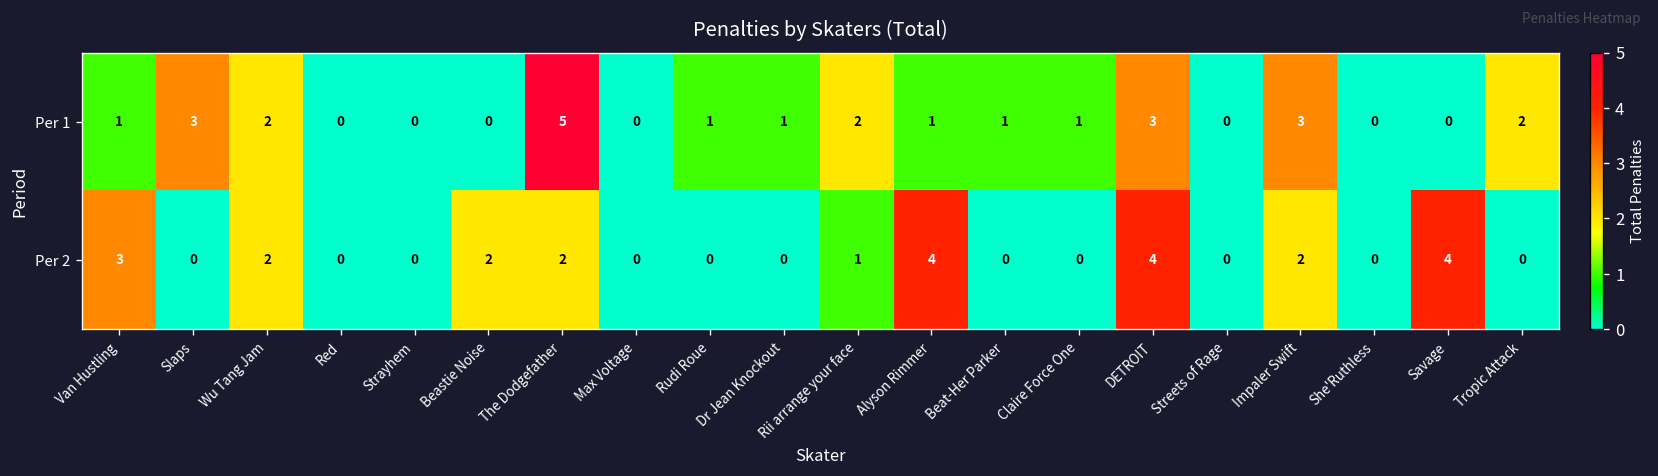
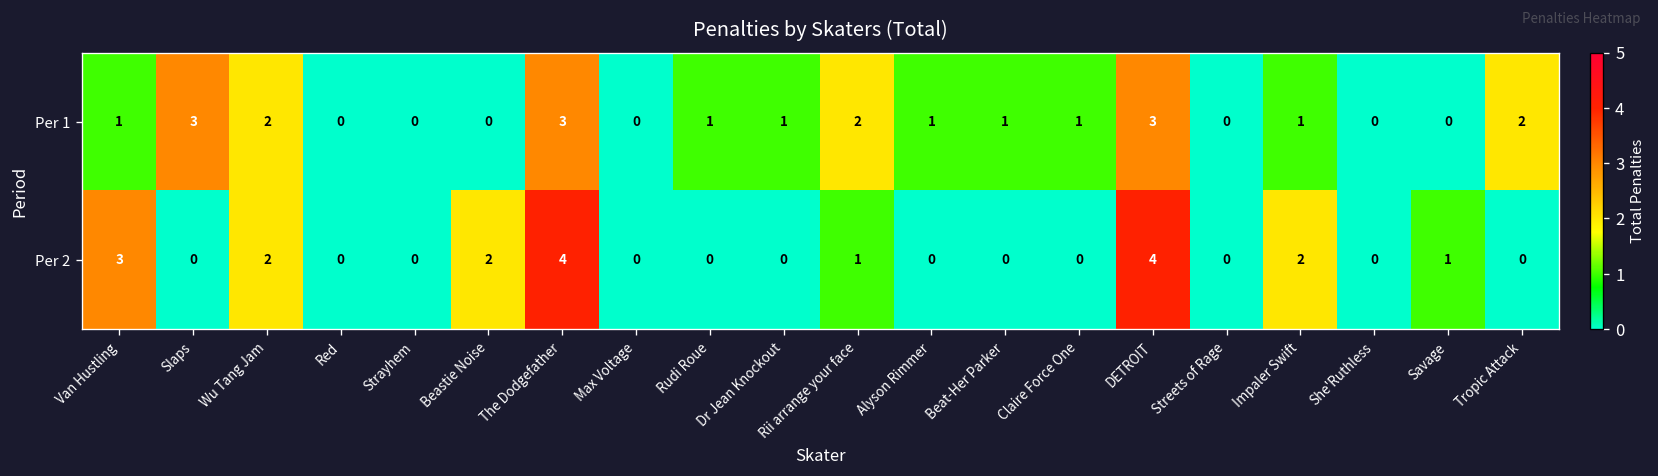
Per 1, The Dodgefather: 5 -> 3
Per 1, Impaler Swift: 3 -> 1
Per 2, The Dodgefather: 2 -> 4
Per 2, Alyson Rimmer: 4 -> 0
Per 2, Savage: 4 -> 1
